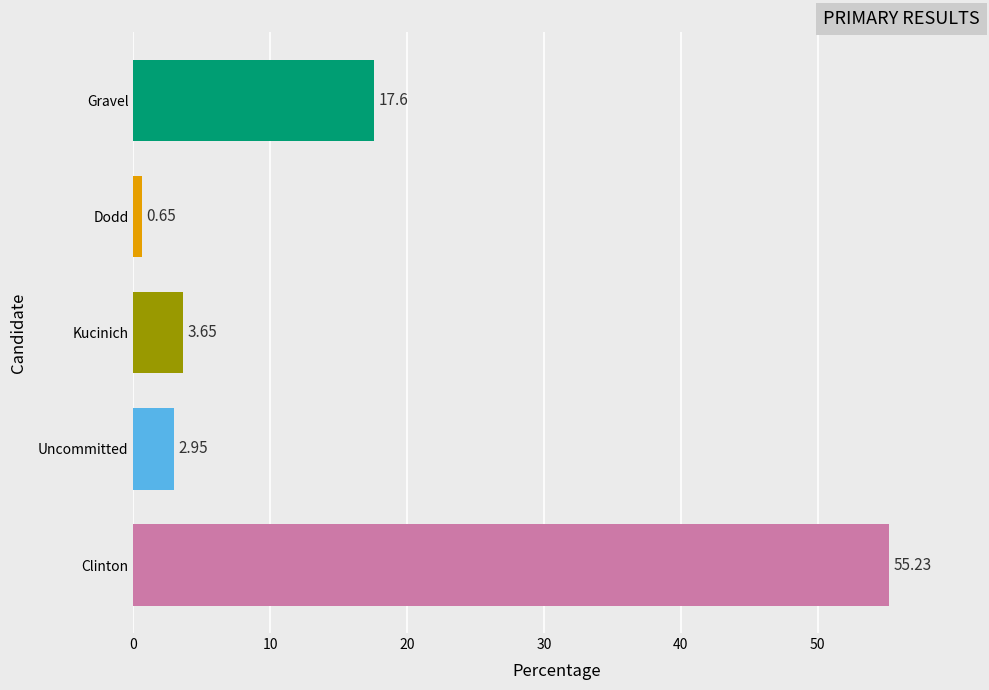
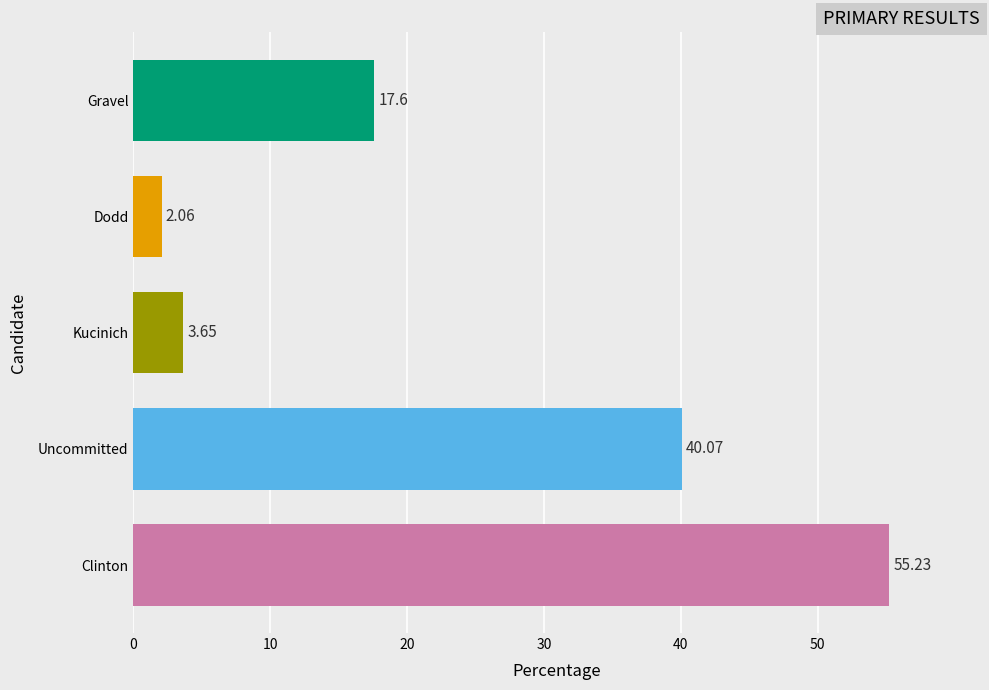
Dodd: 0.65 -> 2.06
Uncommitted: 2.95 -> 40.07
